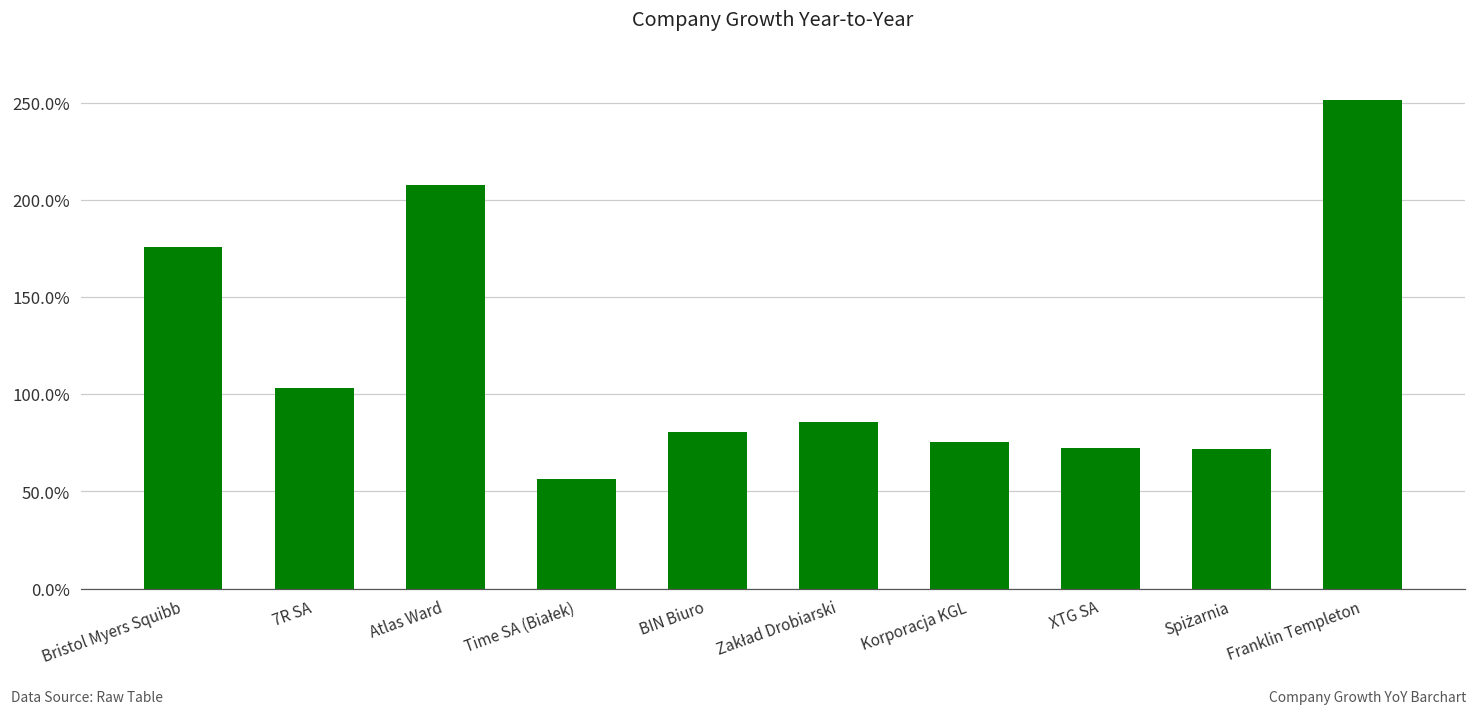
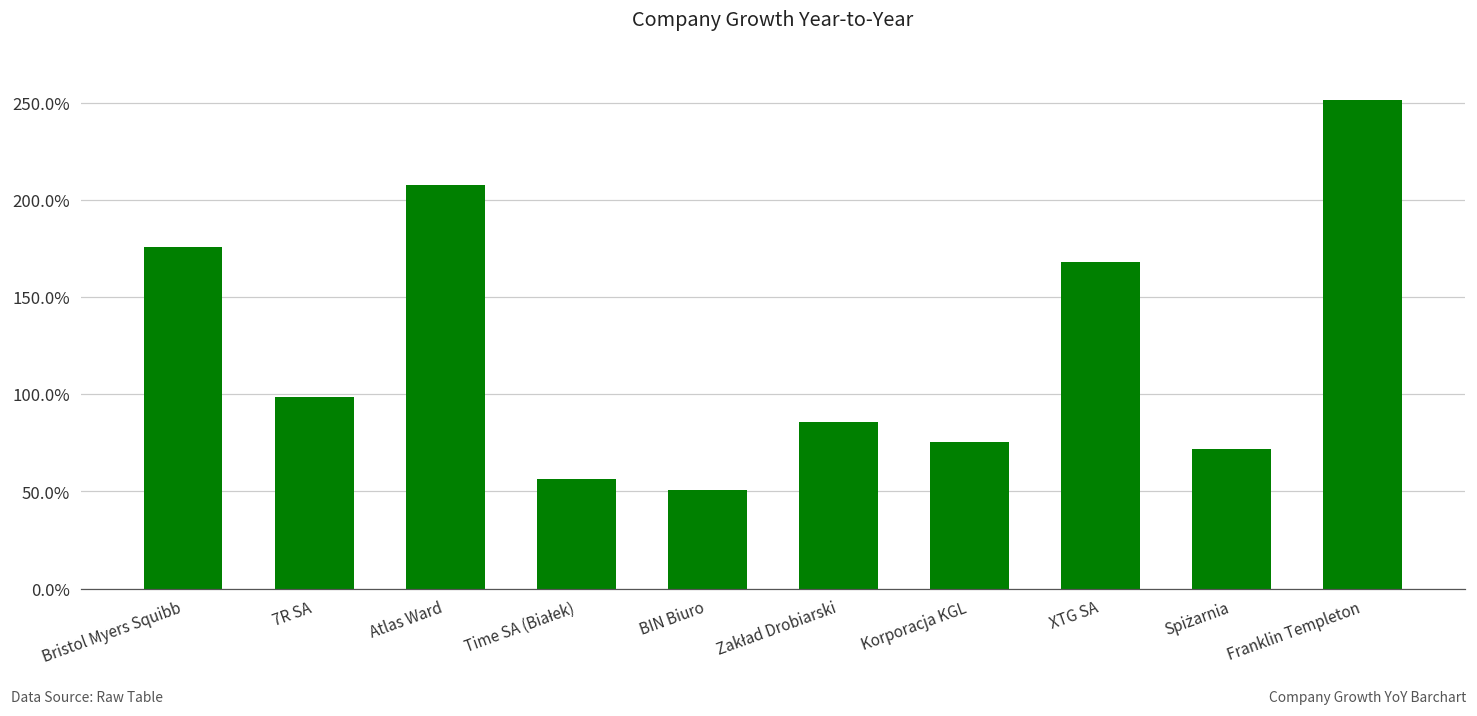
7R SA: 103% -> 98%
BIN Biuro: 81% -> 51%
XTG SA: 73% -> 168%
